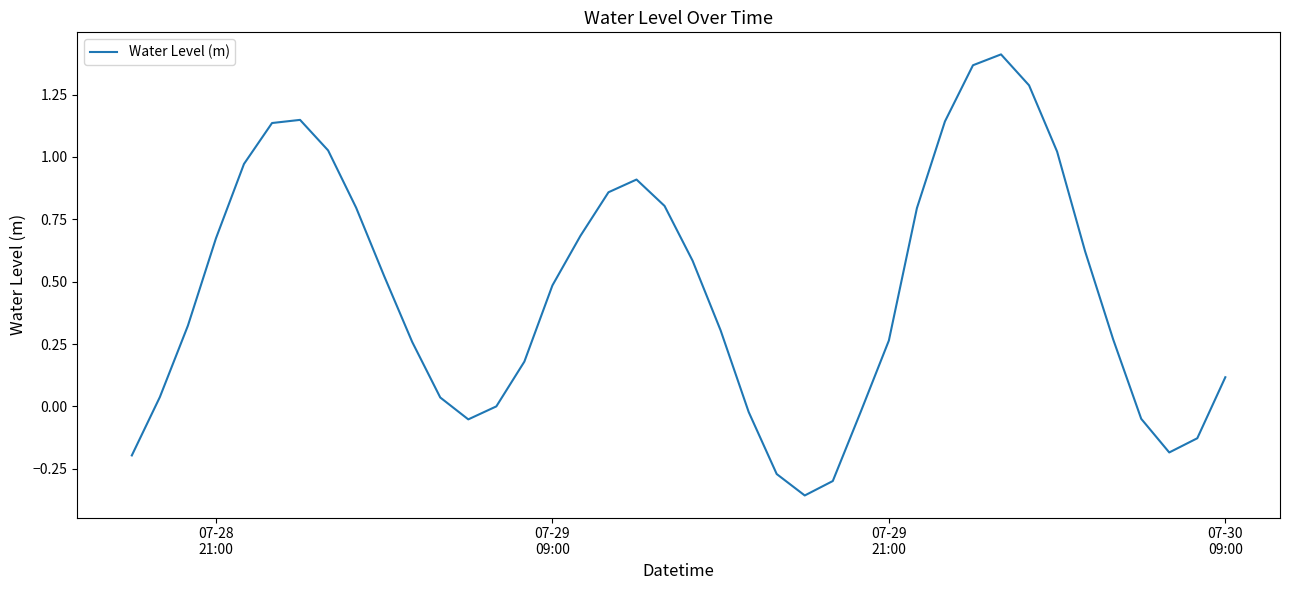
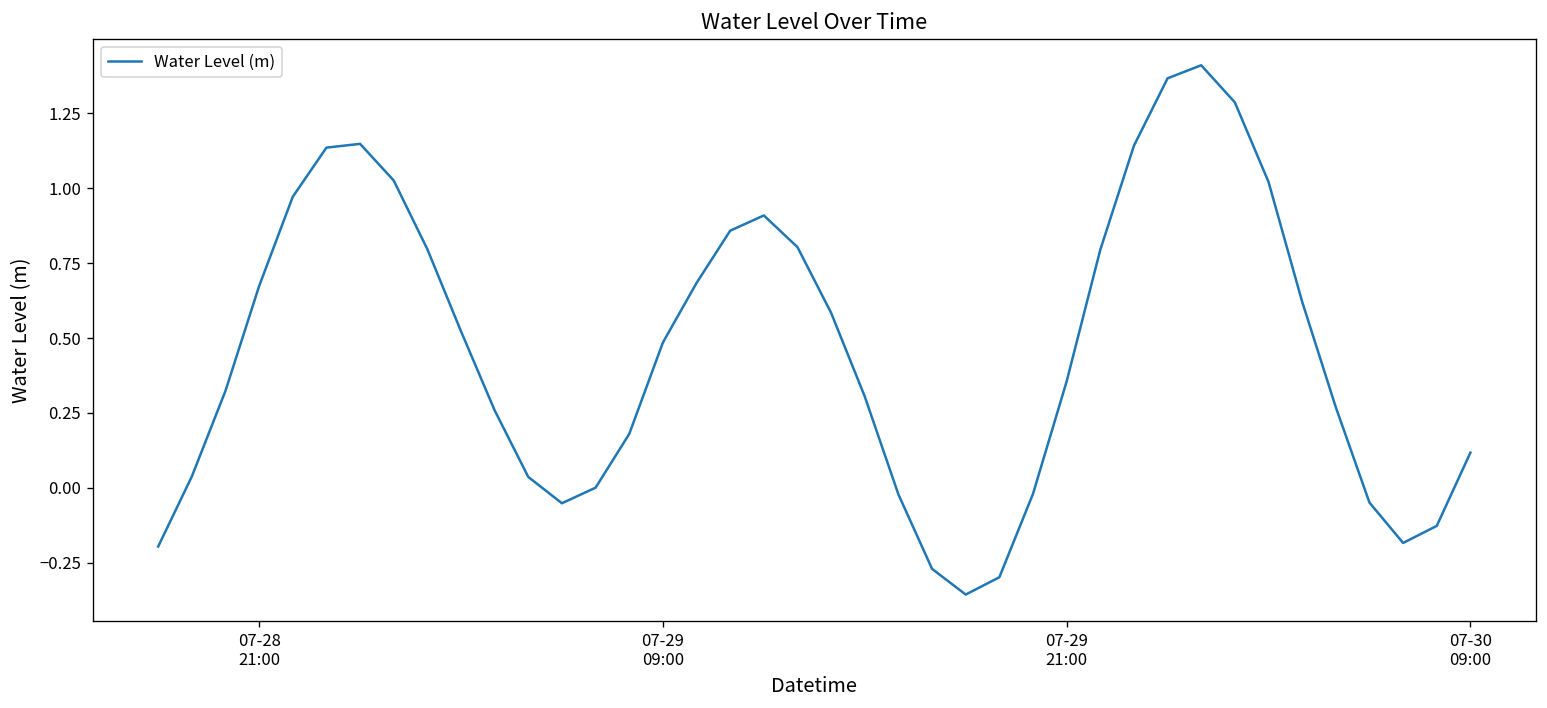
07-29 21:00: 0.26 -> 0.35
